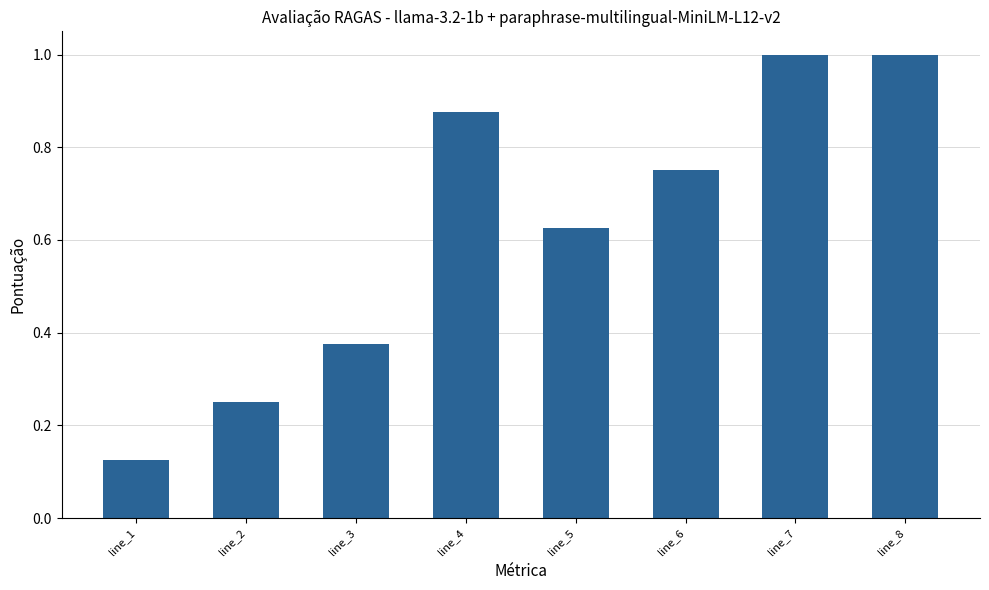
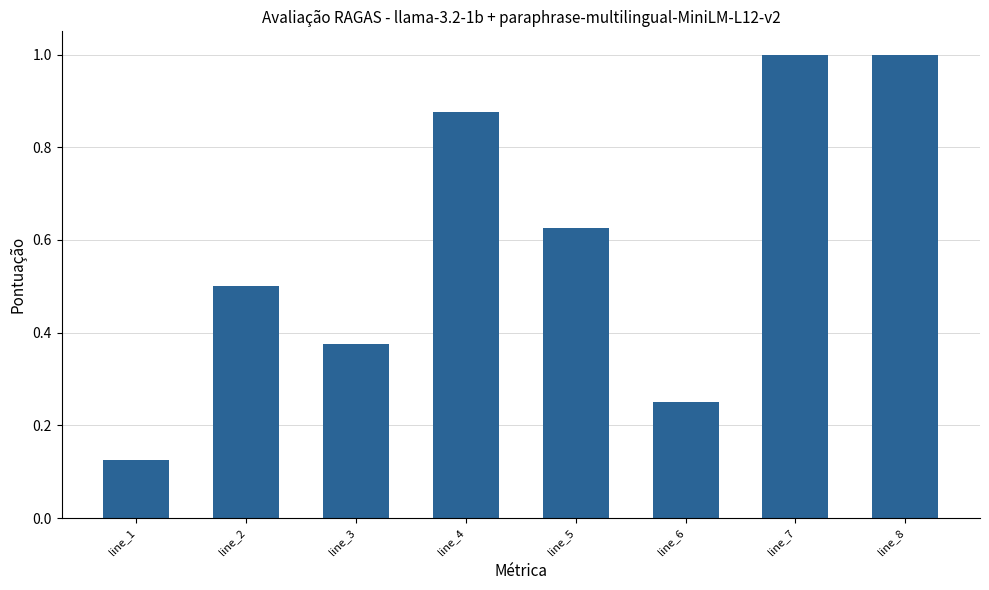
line_2: 0.25 -> 0.50
line_6: 0.75 -> 0.25
